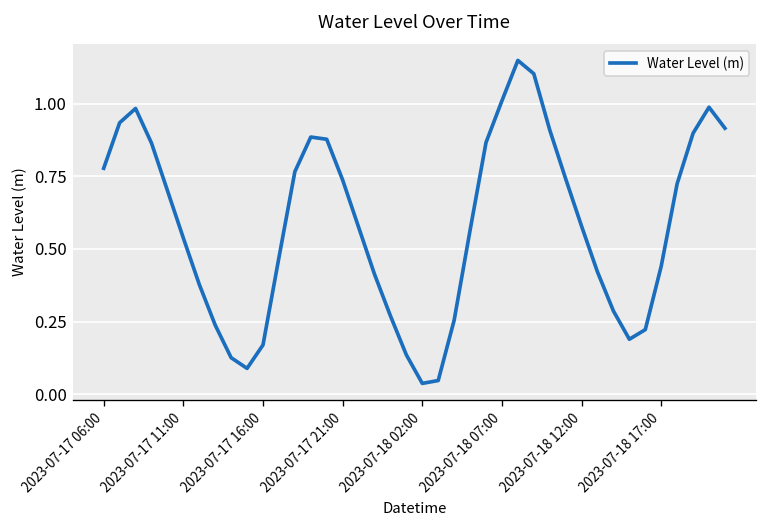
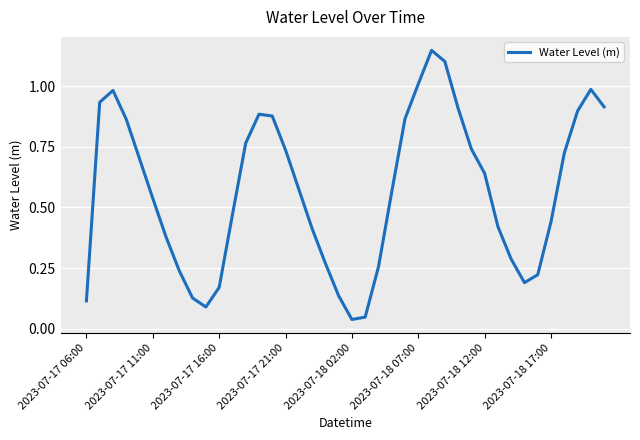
2023-07-17 06:00: 0.78 -> 0.11
2023-07-18 12:00: 0.58 -> 0.64
